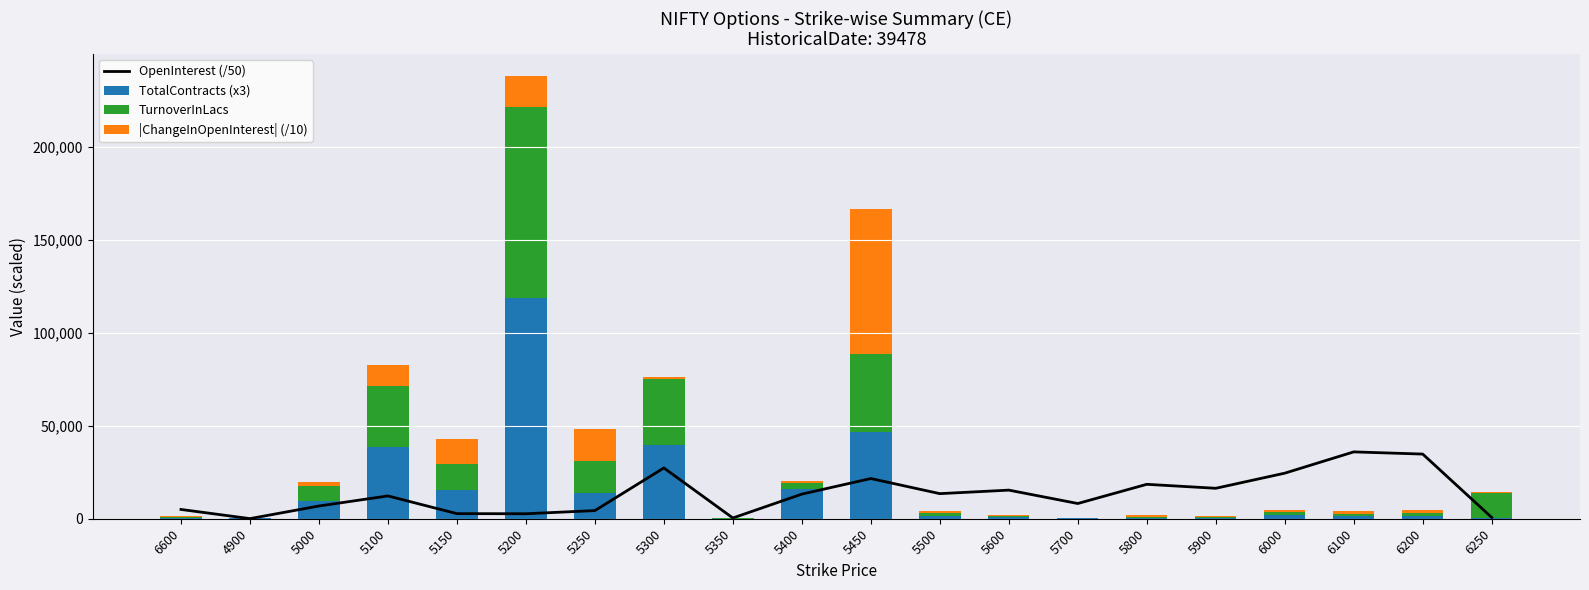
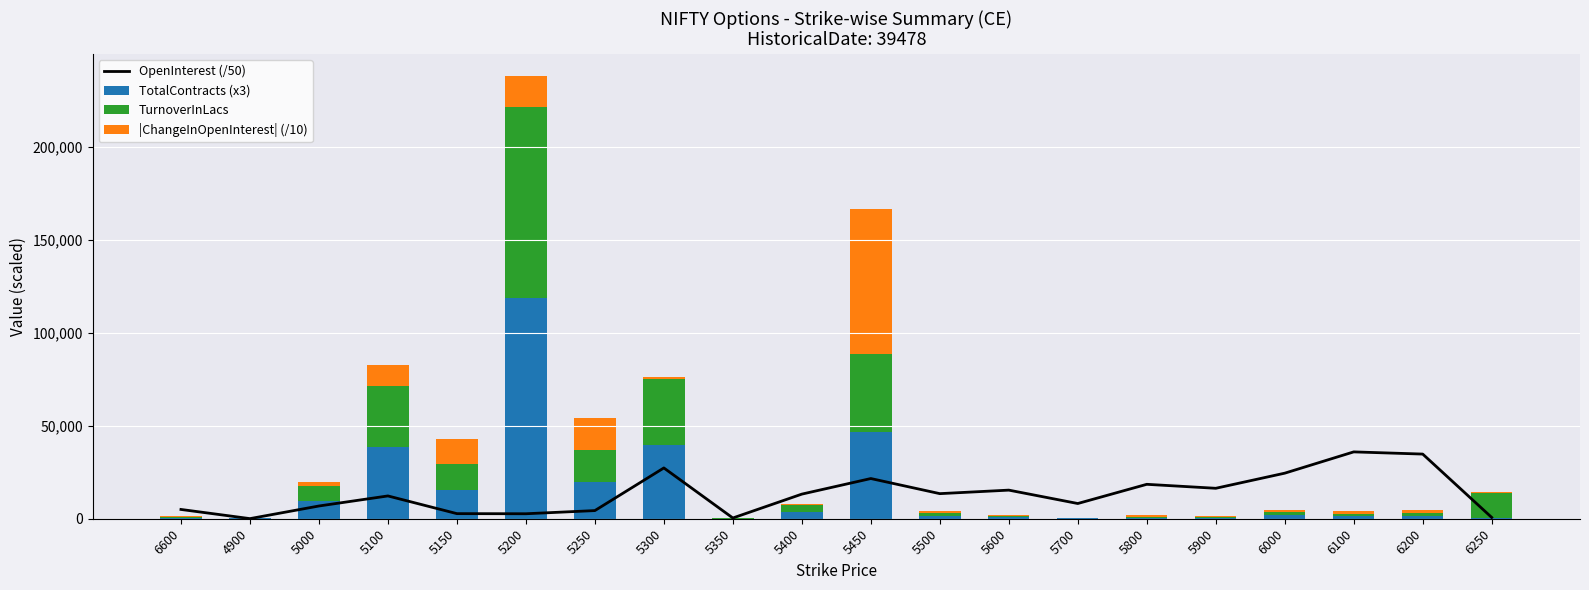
TotalContracts (x3), 5250: 14,000 -> 20,000
TotalContracts (x3), 5400: 16,000 -> 4,000
